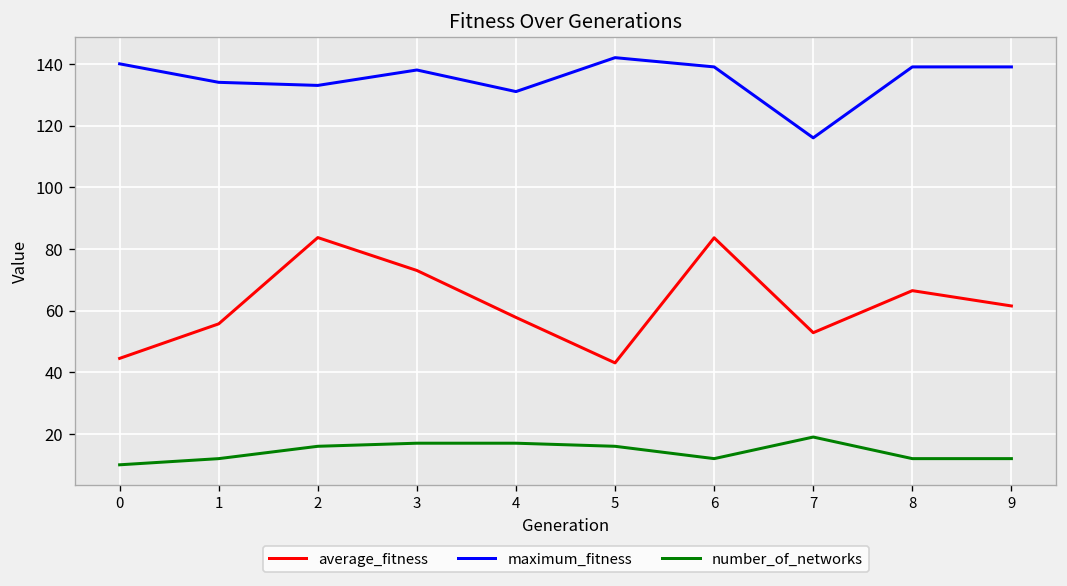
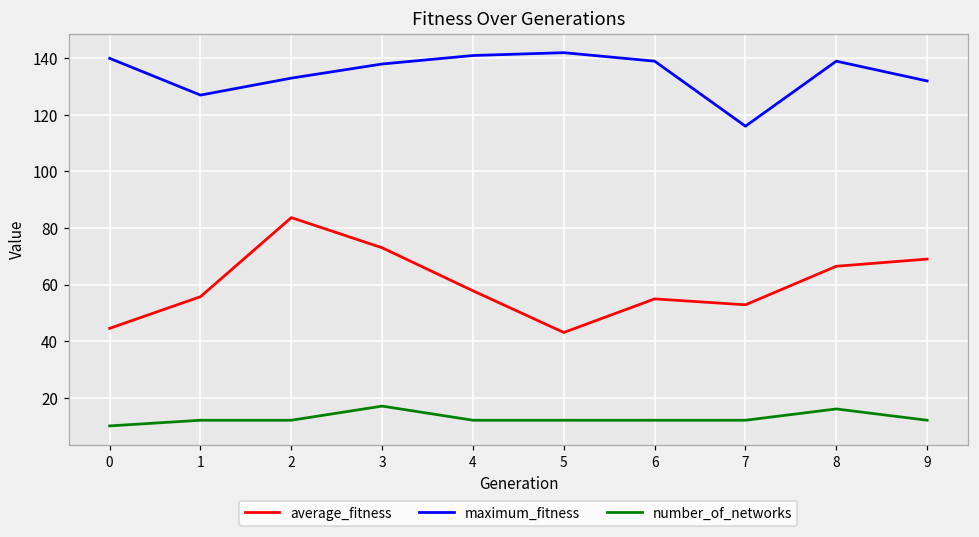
maximum_fitness, 1: 134 -> 127
number_of_networks, 2: 16 -> 12
maximum_fitness, 4: 131 -> 141
number_of_networks, 4: 17 -> 12
number_of_networks, 5: 16 -> 12
average_fitness, 6: 84 -> 55
number_of_networks, 7: 19 -> 12
number_of_networks, 8: 12 -> 16
average_fitness, 9: 62 -> 69
maximum_fitness, 9: 139 -> 132
